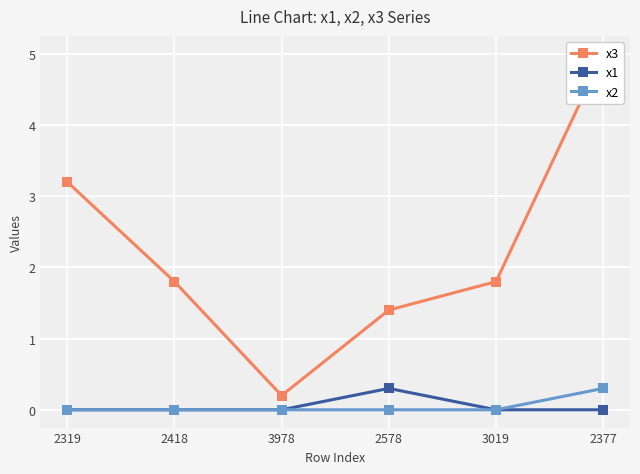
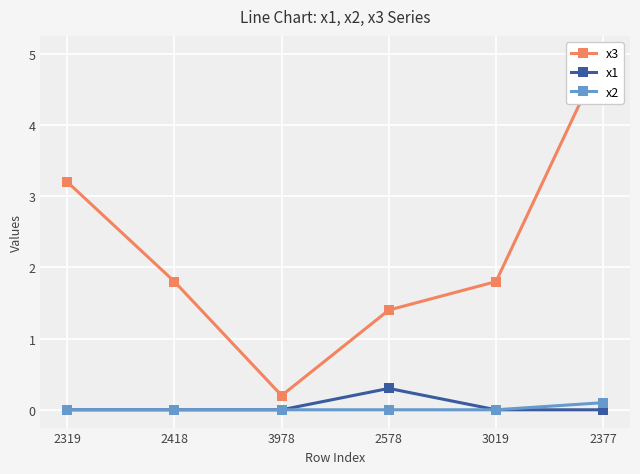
x2, 2377: 0.3 -> 0.1
